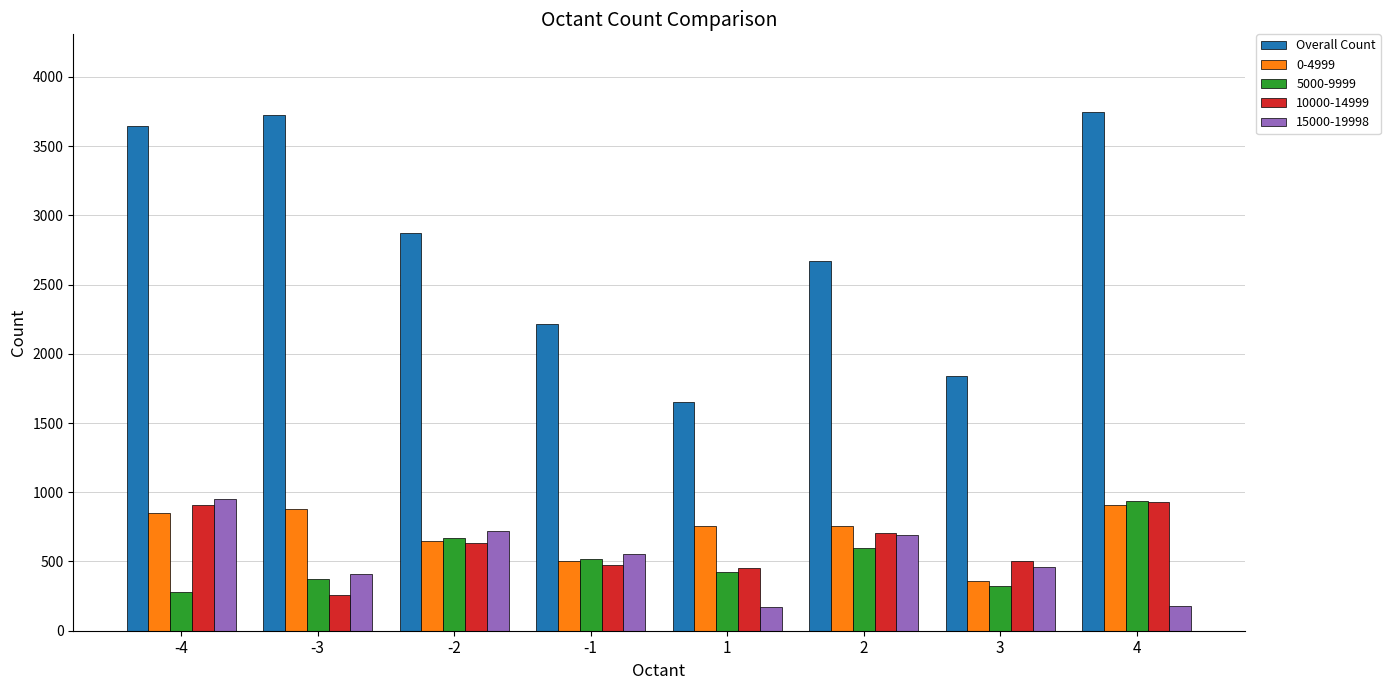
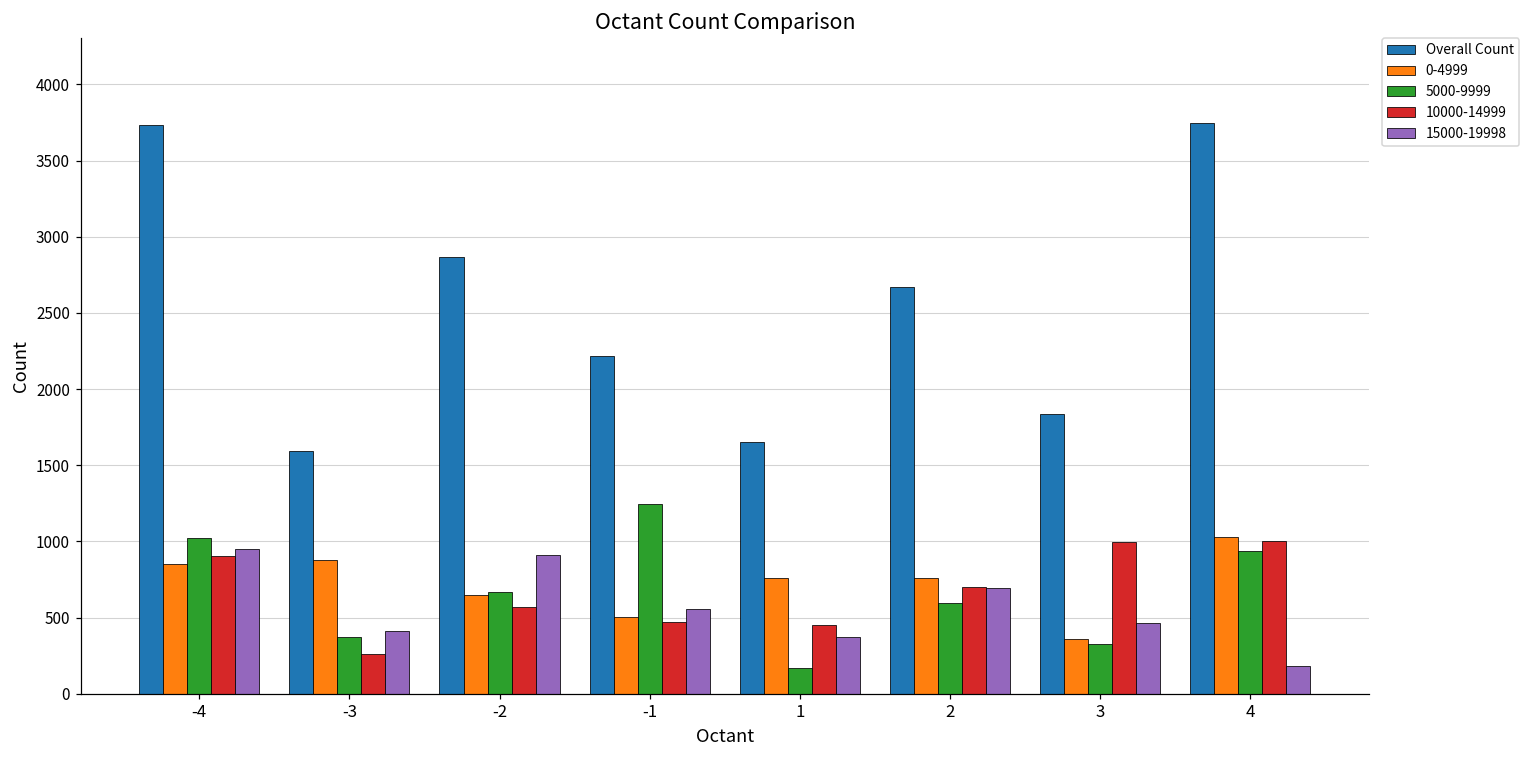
Overall Count, -4: 3650 -> 3730
5000-9999, -4: 280 -> 1020
Overall Count, -3: 3720 -> 1590
10000-14999, -2: 640 -> 570
15000-19998, -2: 720 -> 910
5000-9999, -1: 520 -> 1250
5000-9999, 1: 430 -> 170
15000-19998, 1: 170 -> 370
10000-14999, 3: 500 -> 1000
0-4999, 4: 910 -> 1030
10000-14999, 4: 930 -> 1000
